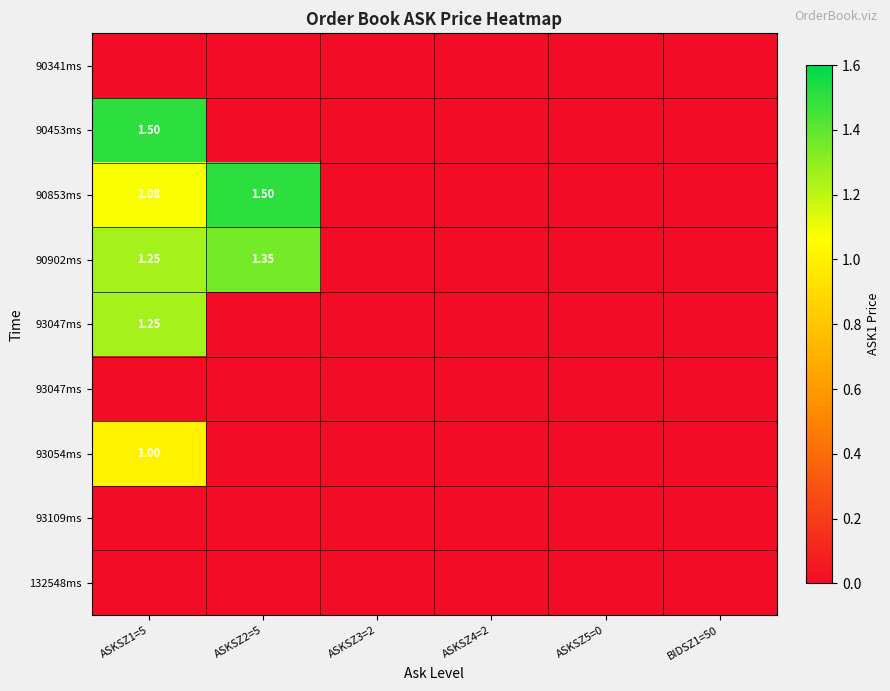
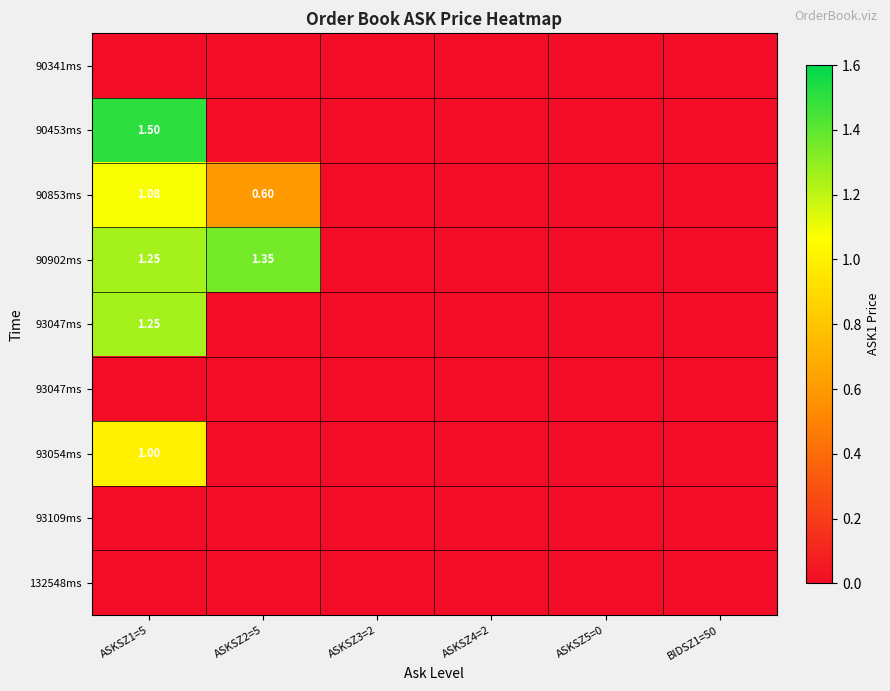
90853ms, ASKSZ2=5: 1.50 -> 0.60
